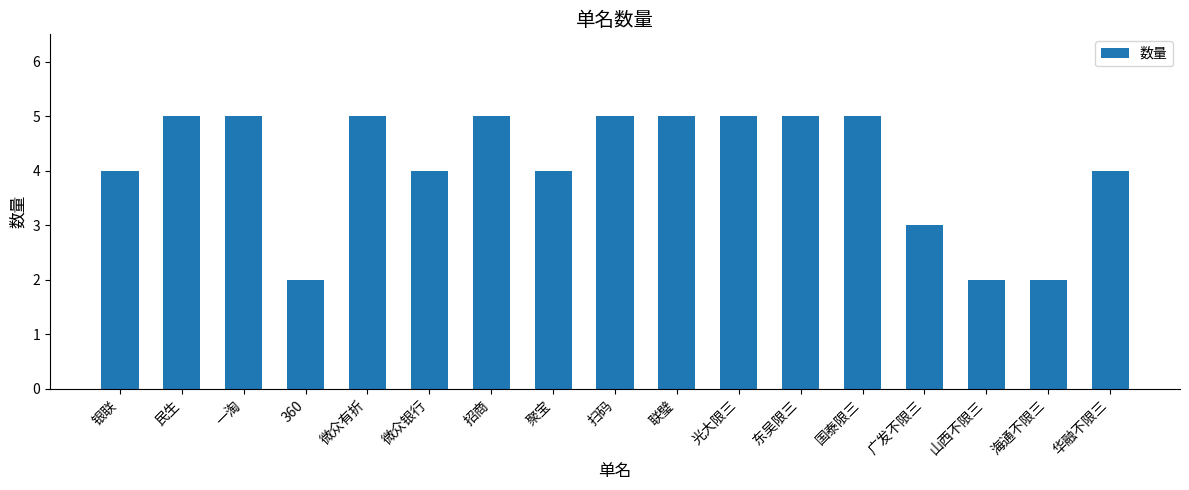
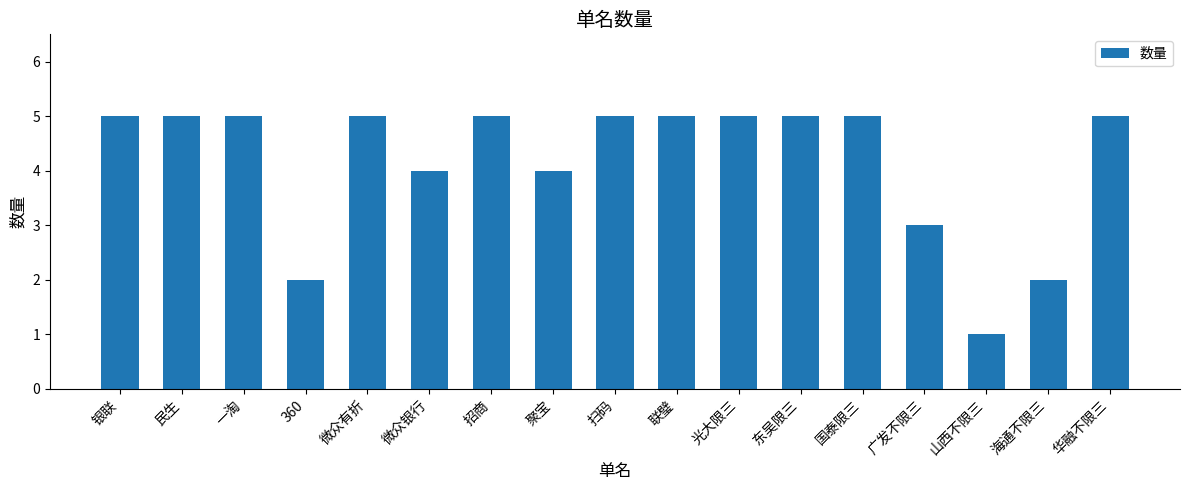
银联: 4 -> 5
山西不限三: 2 -> 1
华融不限三: 4 -> 5
